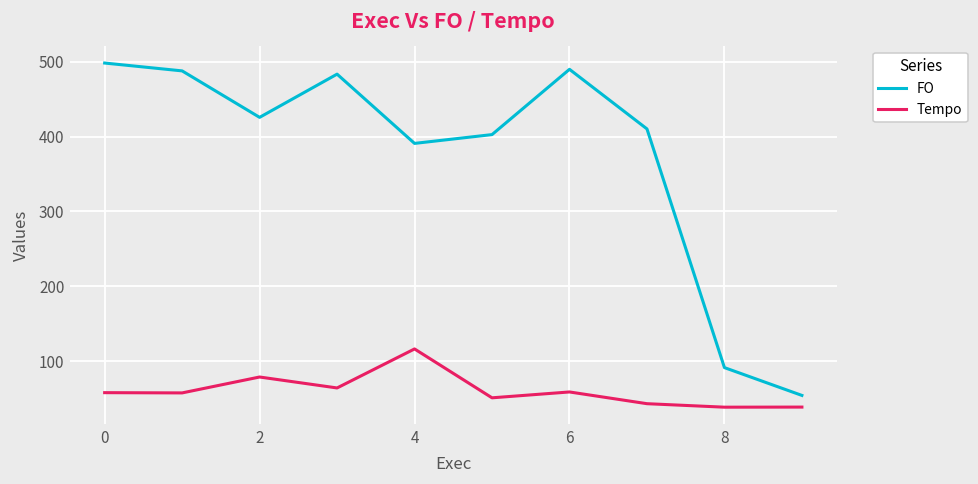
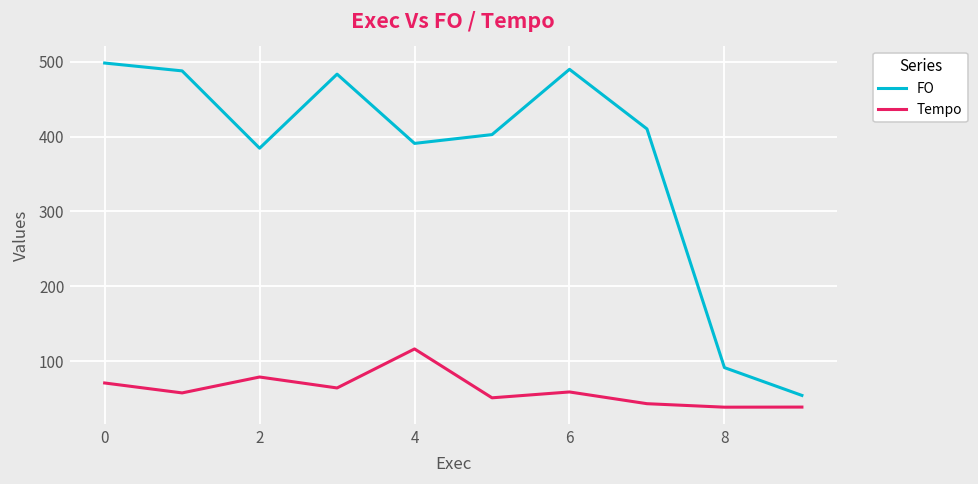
Tempo, 0: 60 -> 70
FO, 2: 430 -> 380
